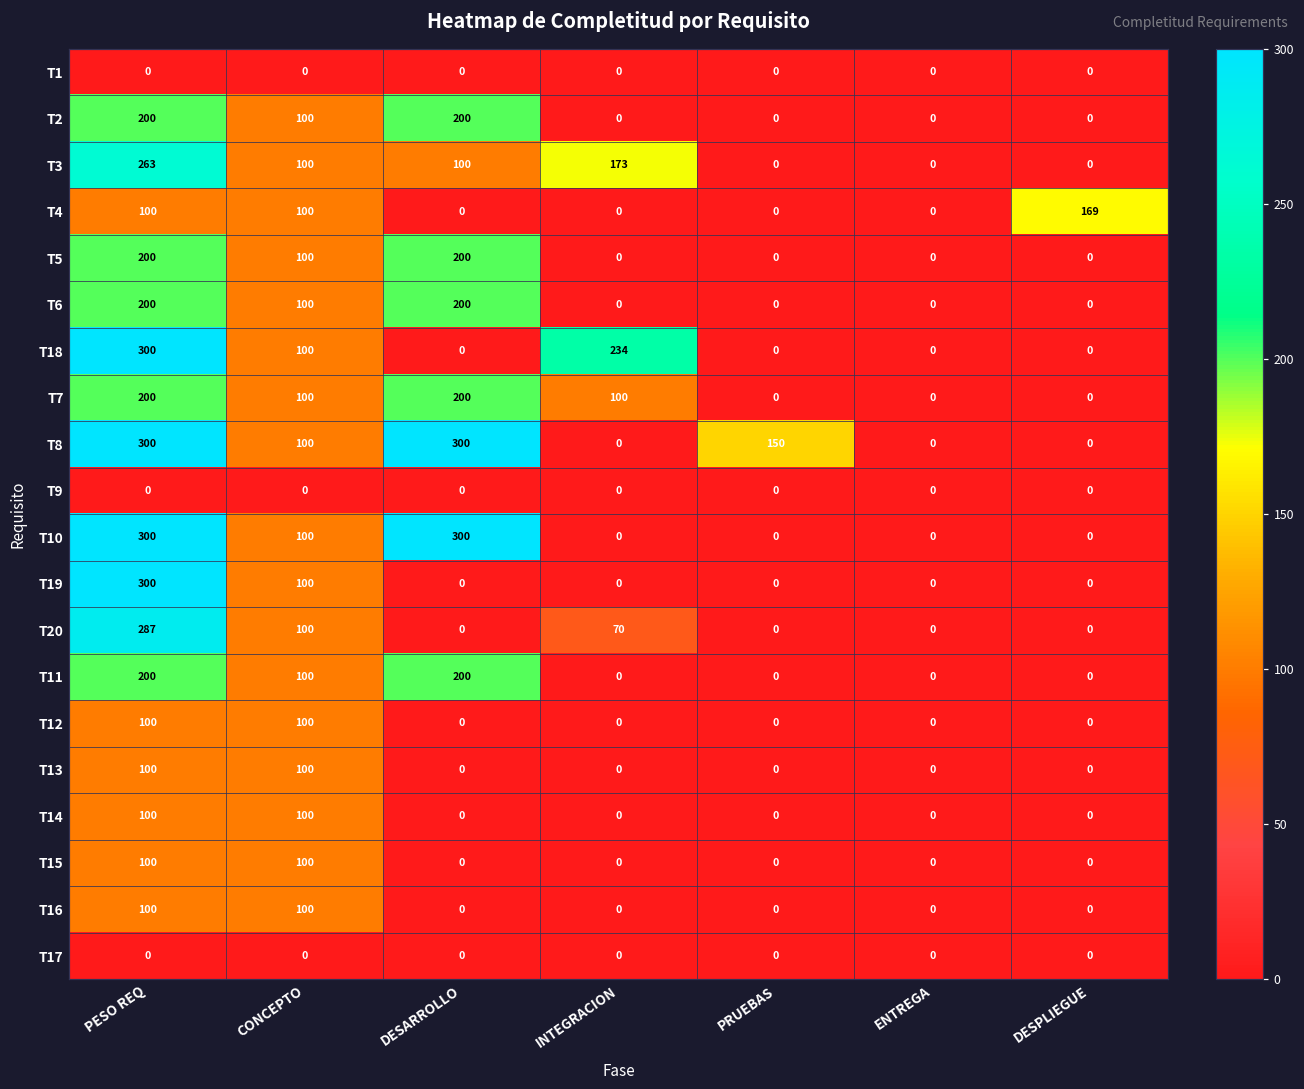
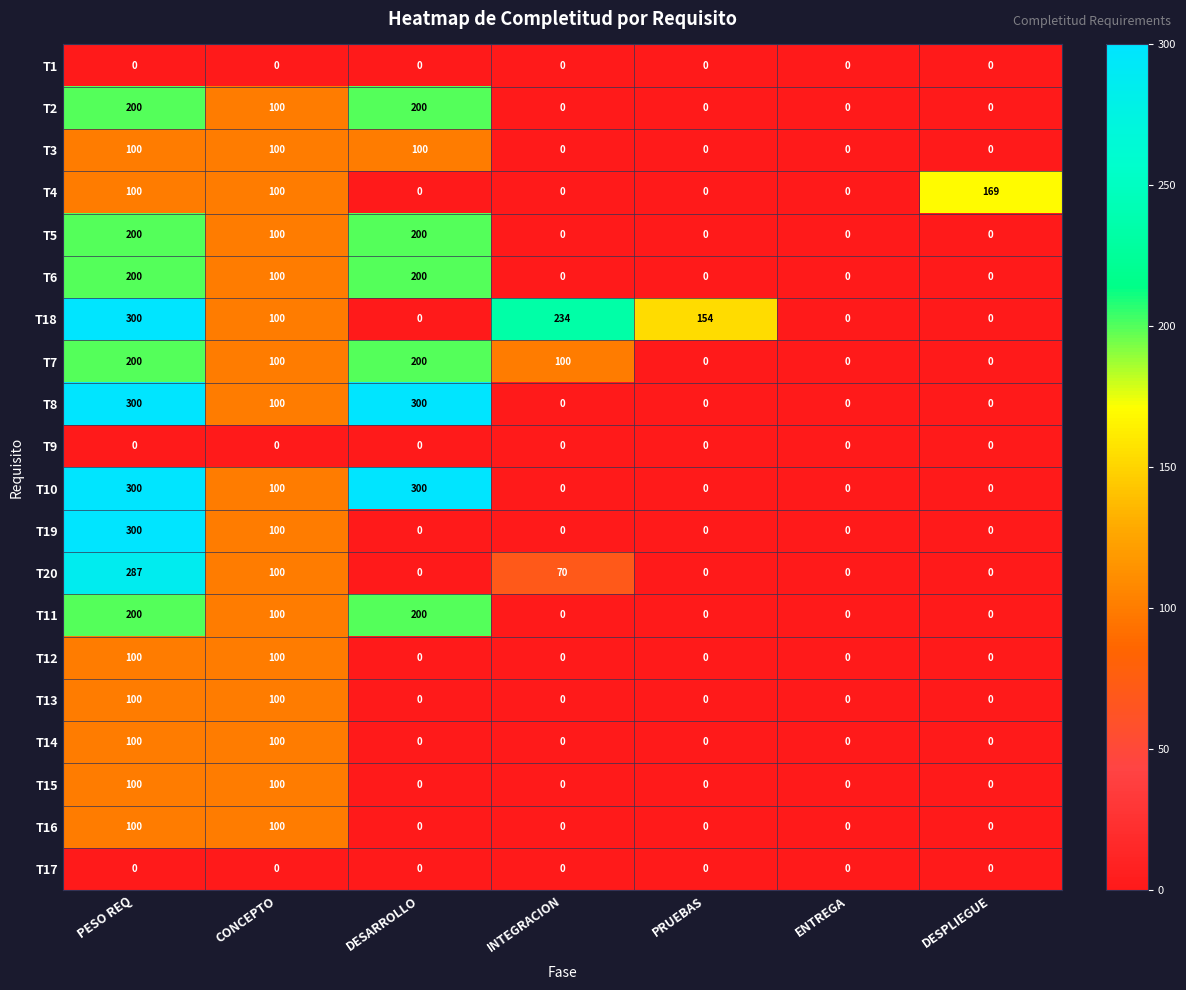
T3, PESO REQ: 263 -> 100
T3, INTEGRACION: 173 -> 0
T18, PRUEBAS: 0 -> 154
T8, PRUEBAS: 150 -> 0
